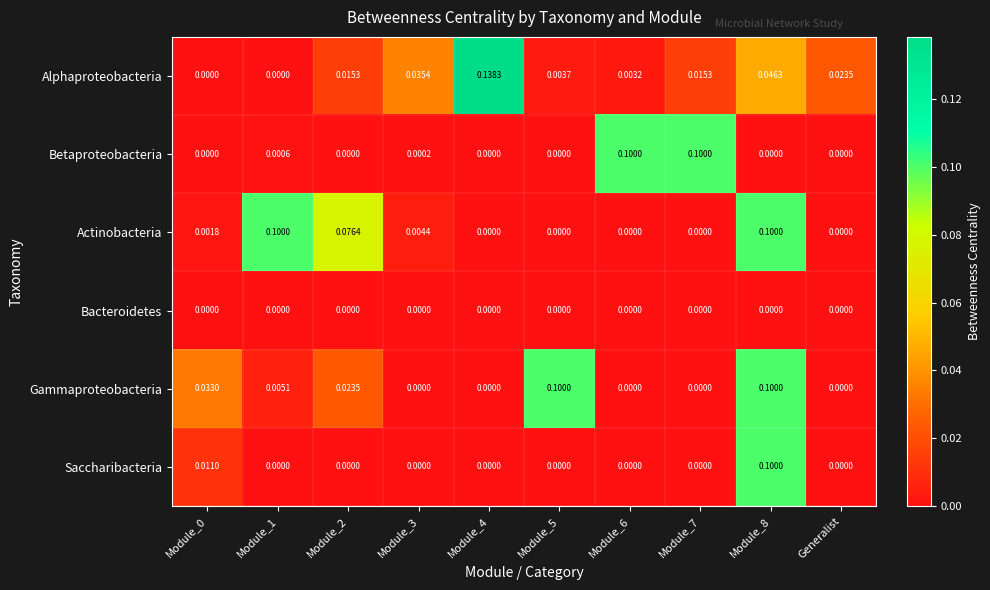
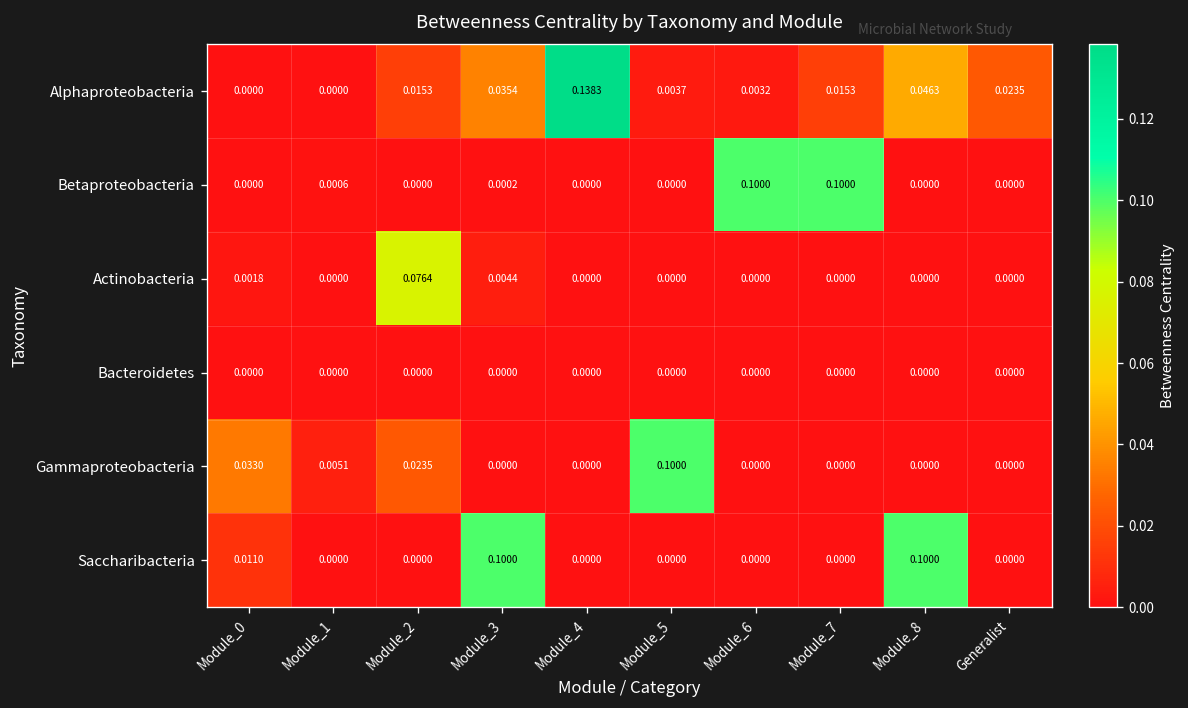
Actinobacteria, Module_1: 0.1000 -> 0.0000
Actinobacteria, Module_8: 0.1000 -> 0.0000
Gammaproteobacteria, Module_8: 0.1000 -> 0.0000
Saccharibacteria, Module_3: 0.0000 -> 0.1000
